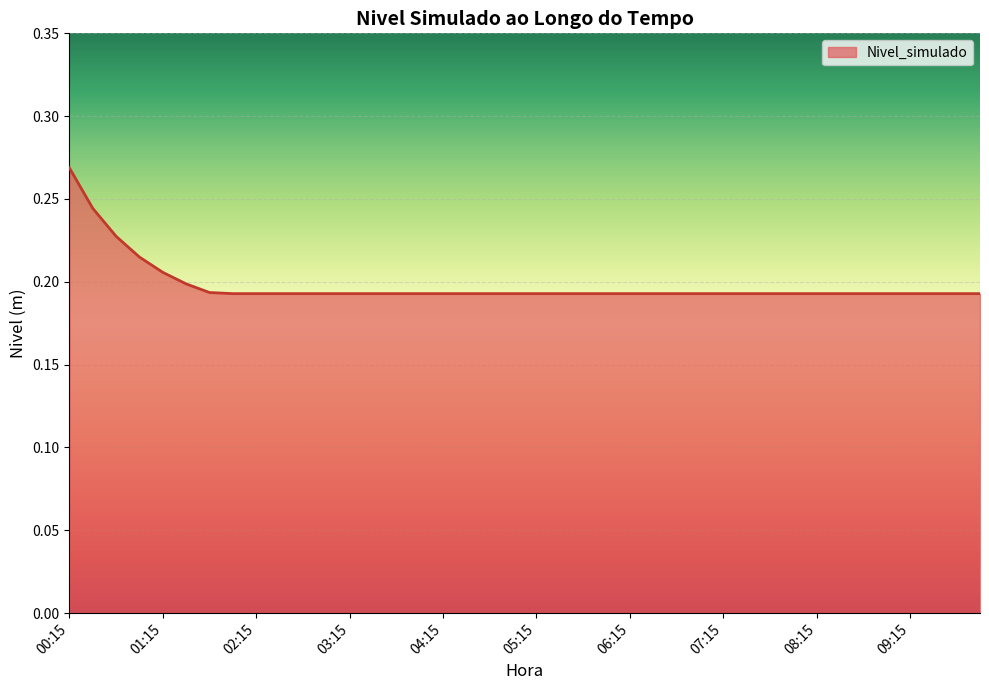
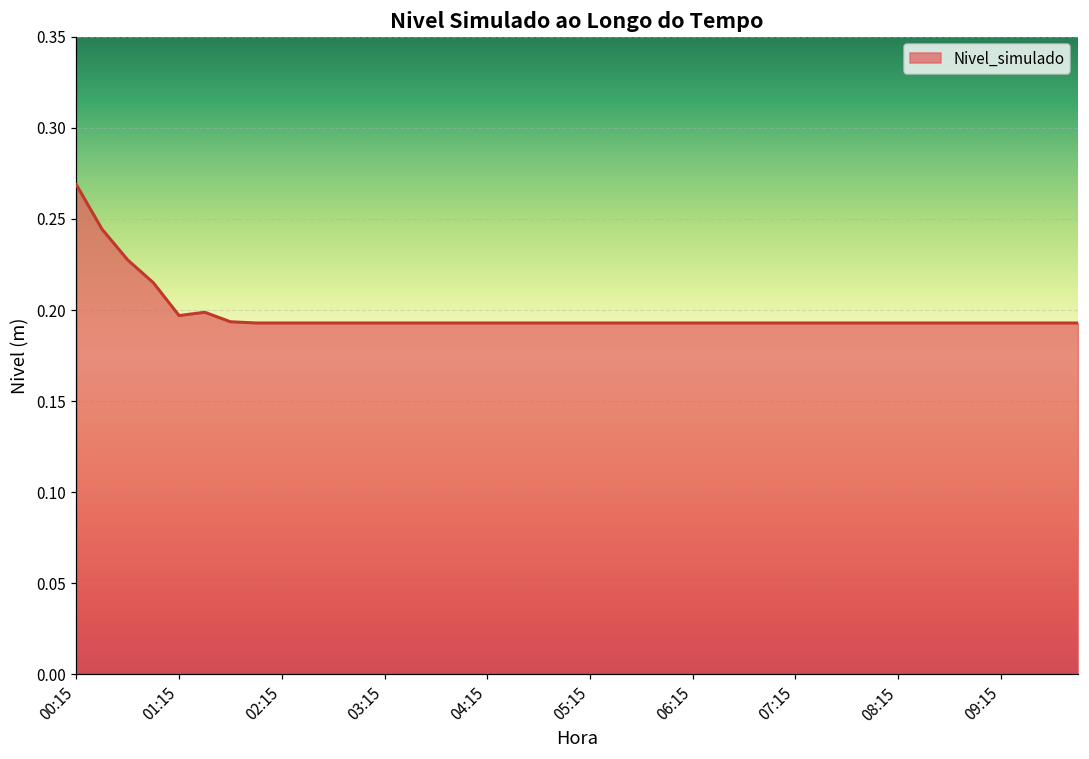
01:15: 0.206 -> 0.197
